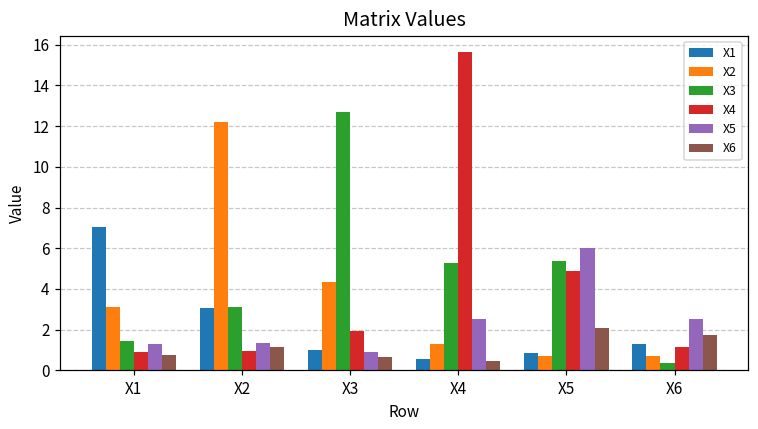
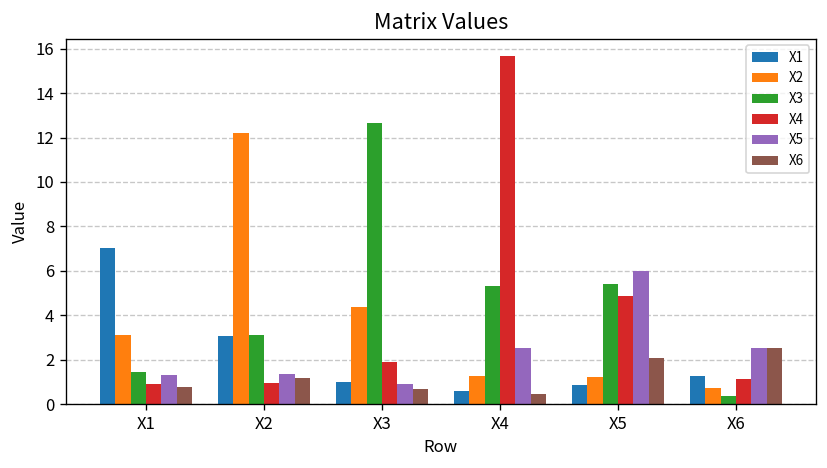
X2, X5: 0.7 -> 1.2
X6, X6: 1.8 -> 2.5
